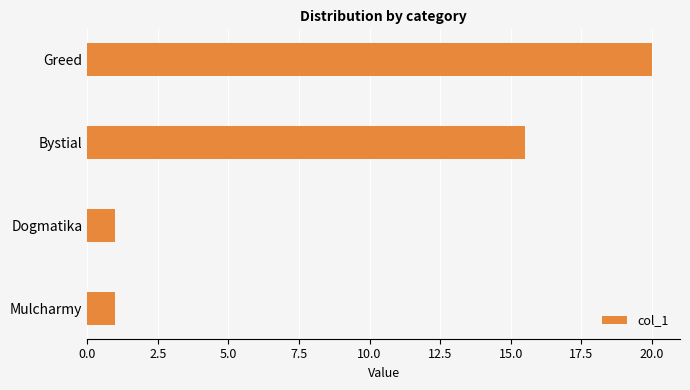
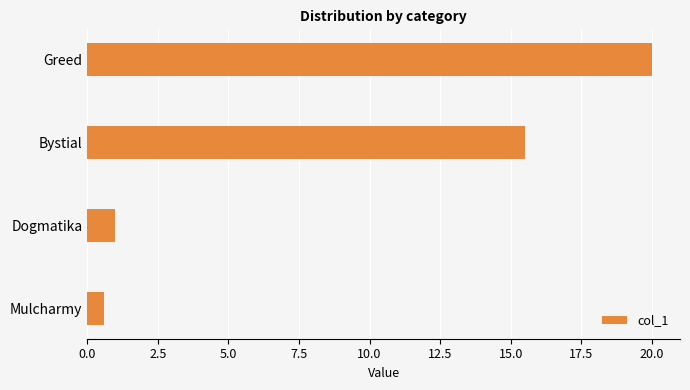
Mulcharmy: 1.0 -> 0.6
